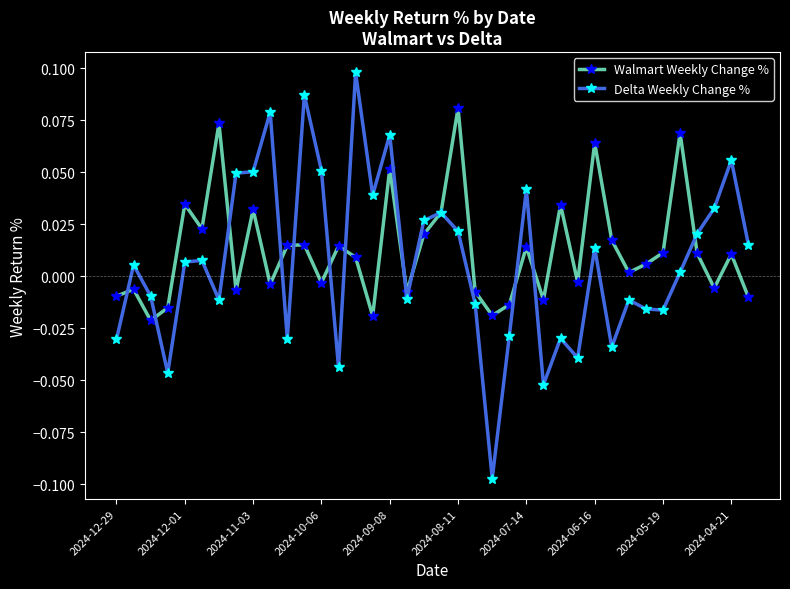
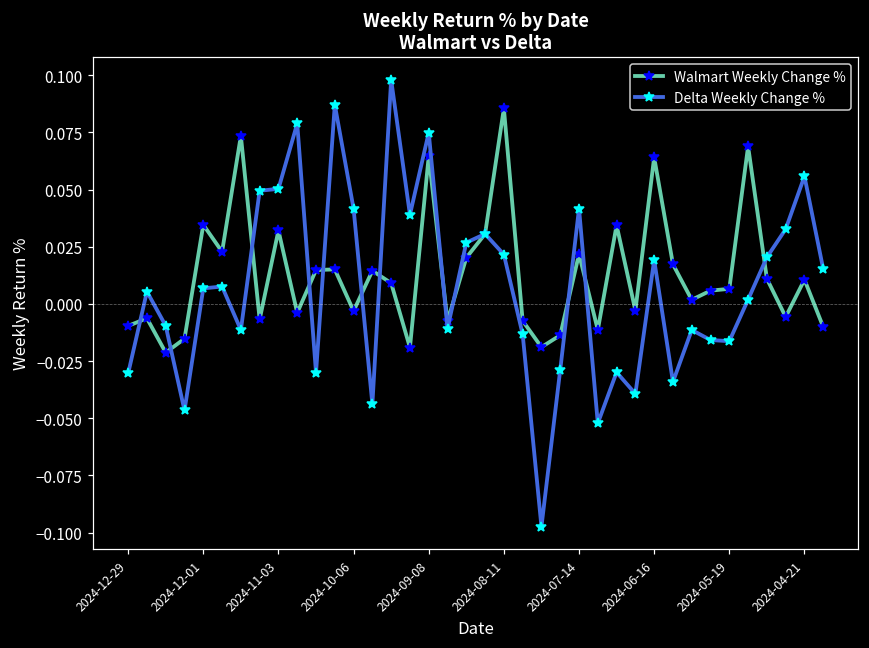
Delta Weekly Change %, 2024-10-06: 0.051 -> 0.042
Walmart Weekly Change %, 2024-09-08: 0.052 -> 0.065
Delta Weekly Change %, 2024-09-08: 0.068 -> 0.075
Walmart Weekly Change %, 2024-08-11: 0.081 -> 0.086
Walmart Weekly Change %, 2024-07-14: 0.014 -> 0.022
Delta Weekly Change %, 2024-06-16: 0.014 -> 0.019
Walmart Weekly Change %, 2024-05-19: 0.011 -> 0.007
